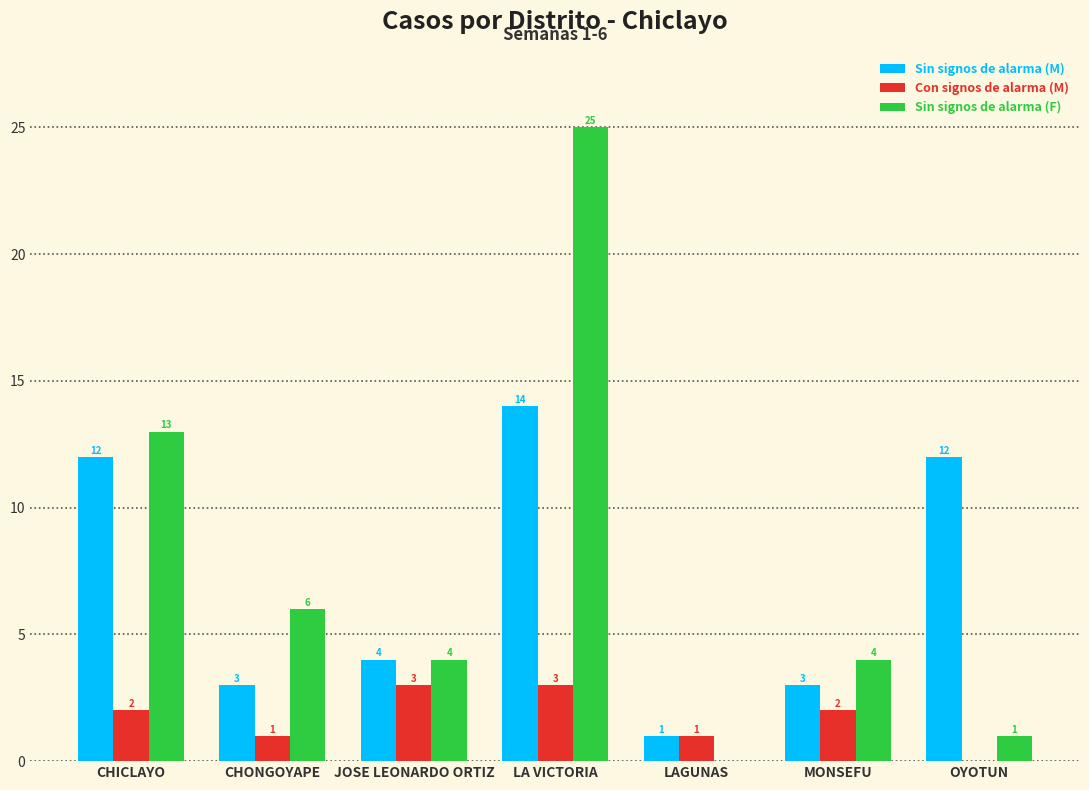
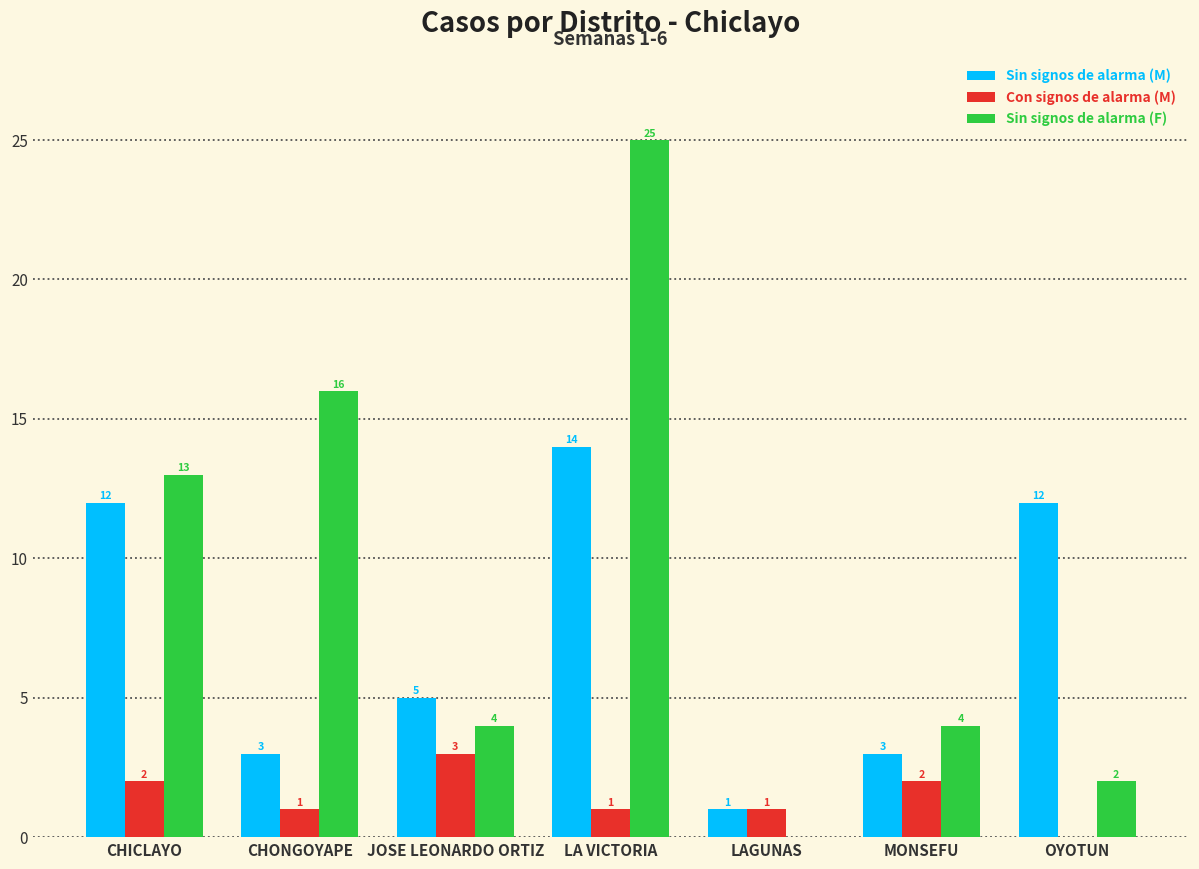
Sin signos de alarma (F), CHONGOYAPE: 6 -> 16
Sin signos de alarma (M), JOSE LEONARDO ORTIZ: 4 -> 5
Con signos de alarma (M), LA VICTORIA: 3 -> 1
Sin signos de alarma (F), OYOTUN: 1 -> 2
